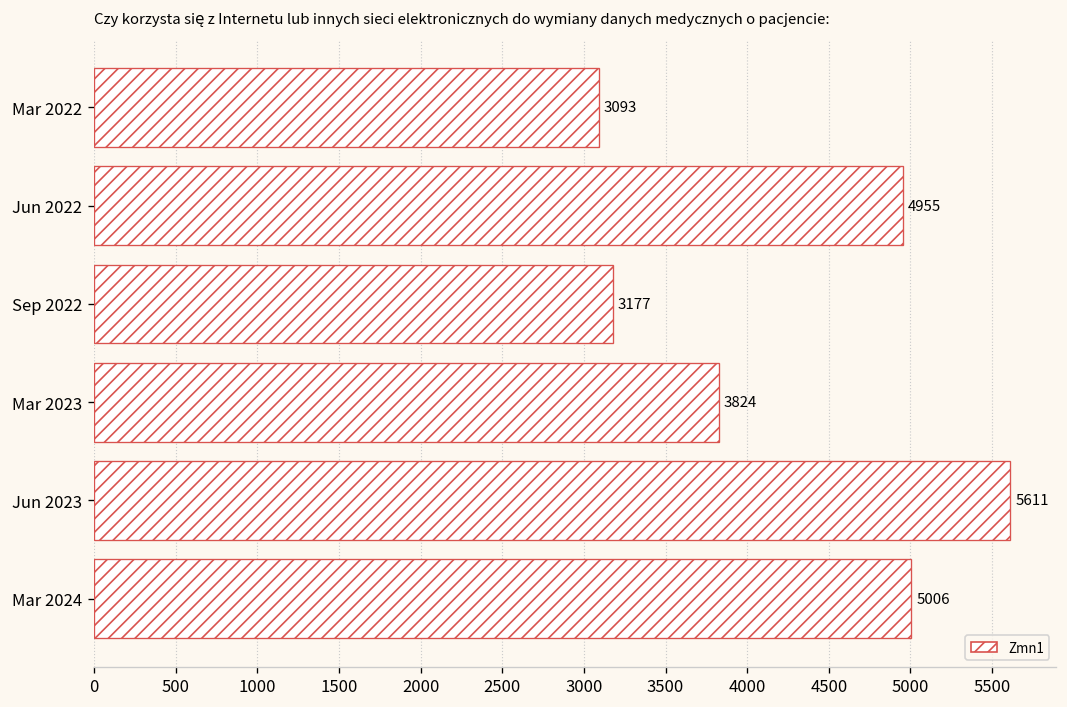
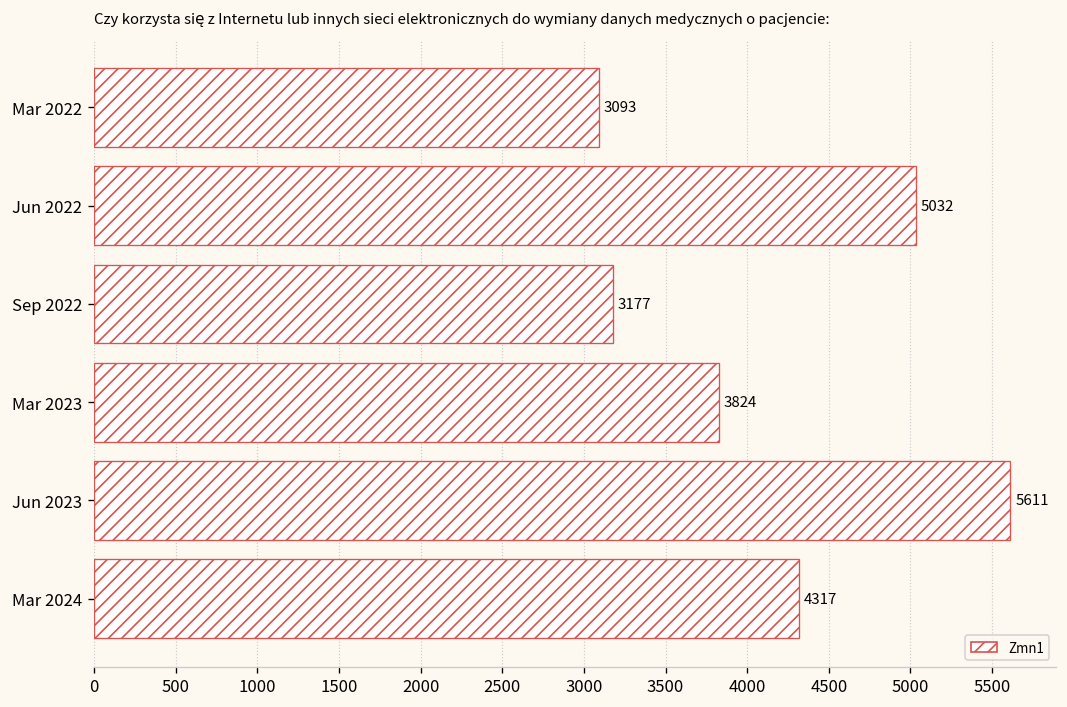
Jun 2022: 4955 -> 5032
Mar 2024: 5006 -> 4317
